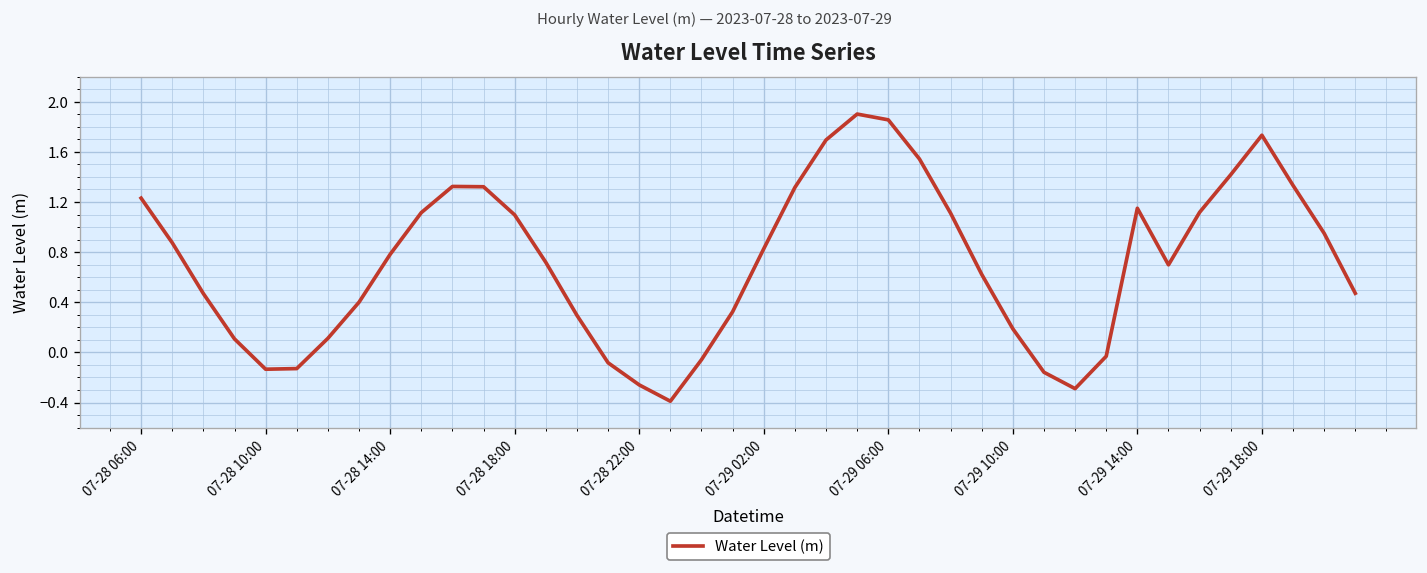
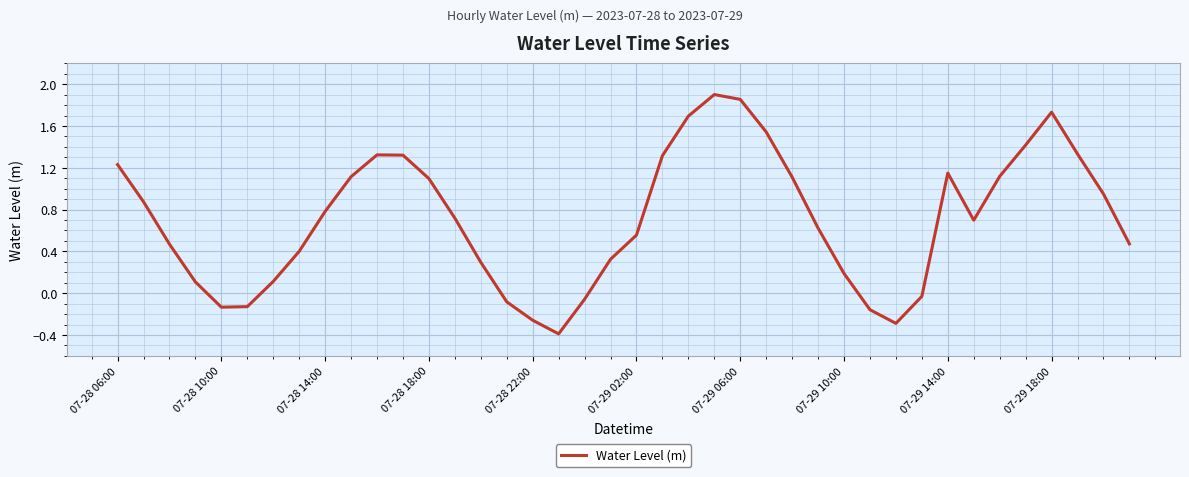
07-29 02:00: 0.83 -> 0.56
